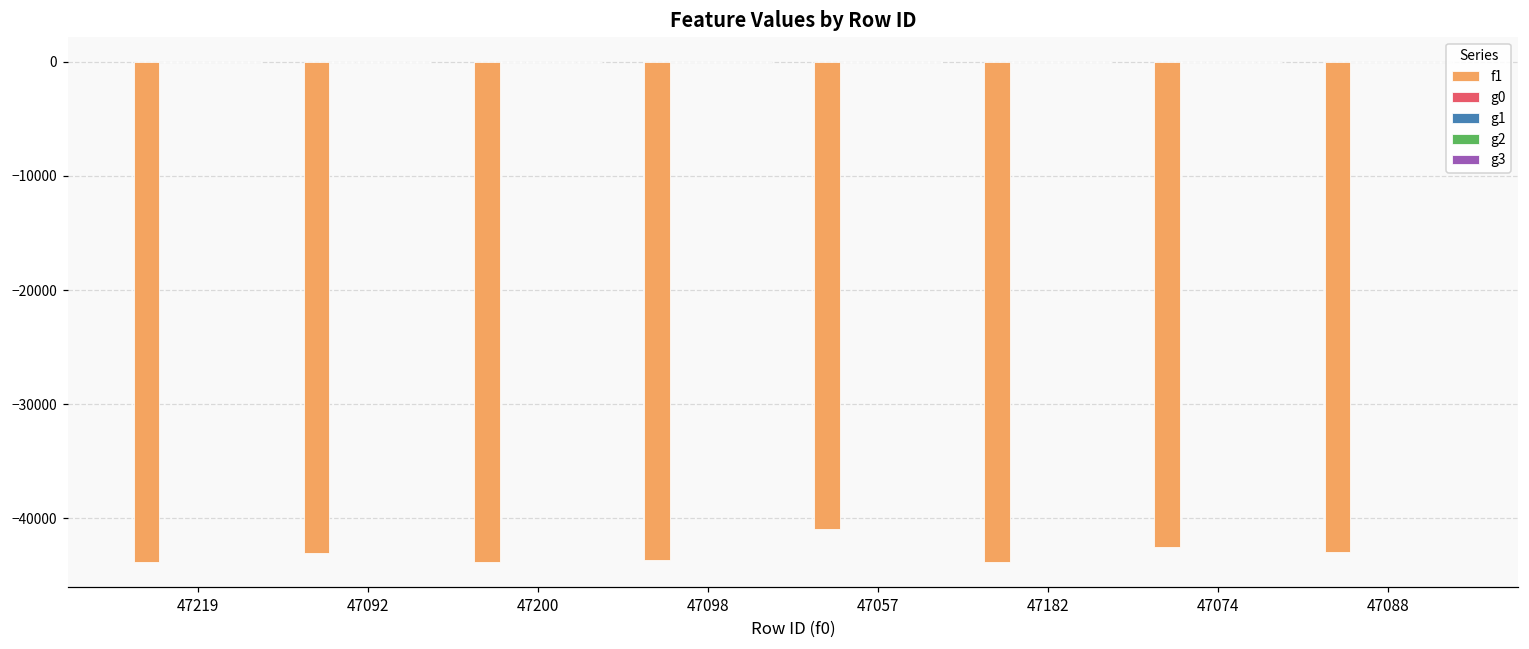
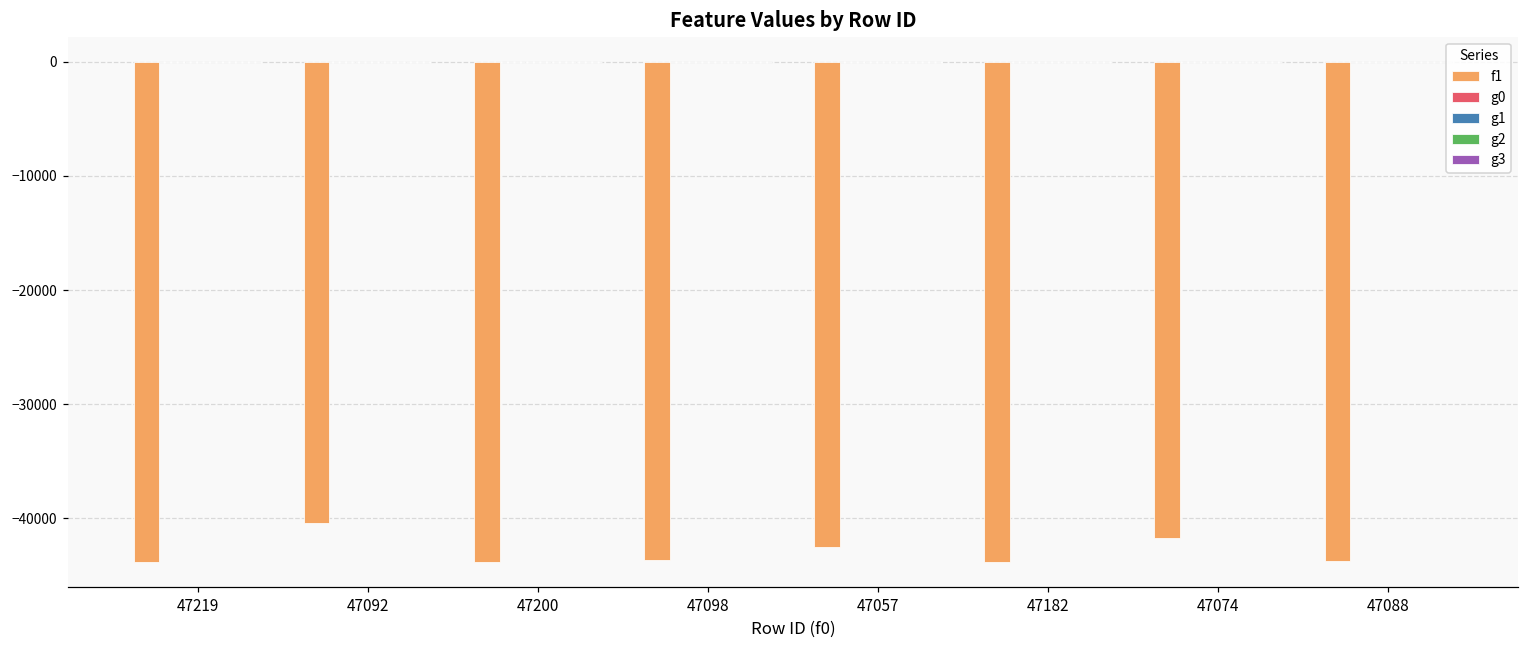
f1, 47092: -43000 -> -40400
f1, 47057: -40900 -> -42500
f1, 47074: -42500 -> -41700
f1, 47088: -43000 -> -43700
